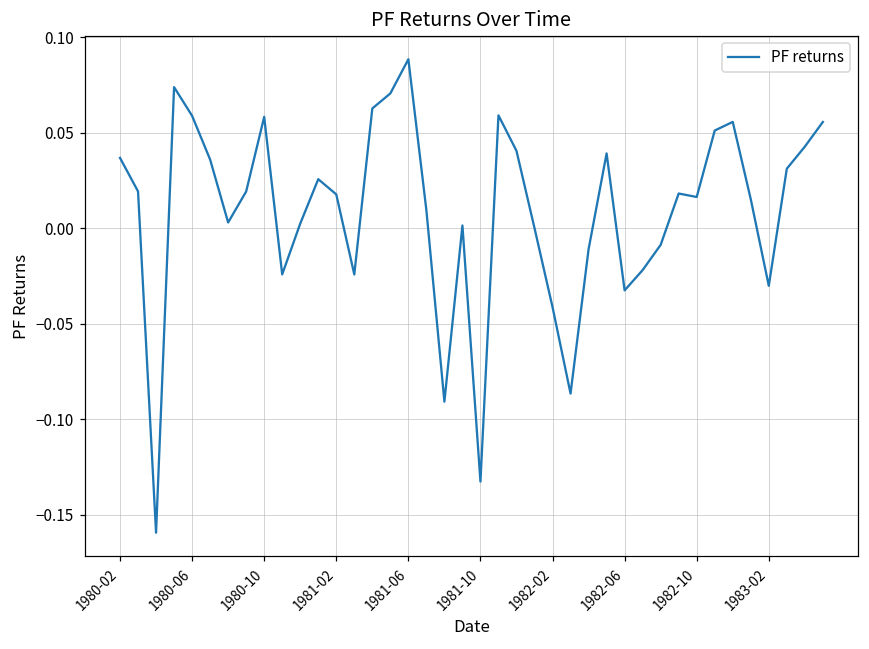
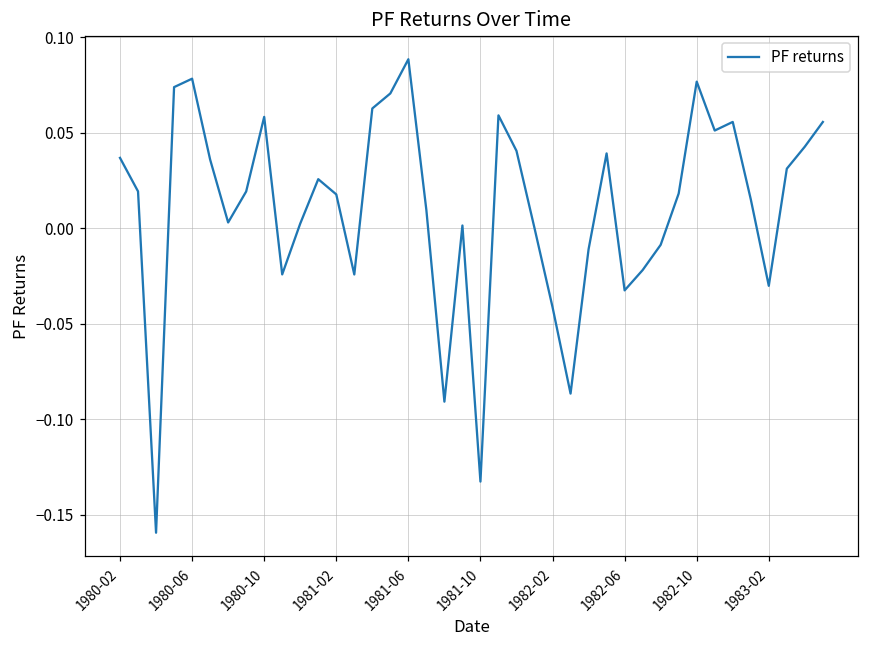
1980-06: 0.059 -> 0.078
1982-10: 0.016 -> 0.077
